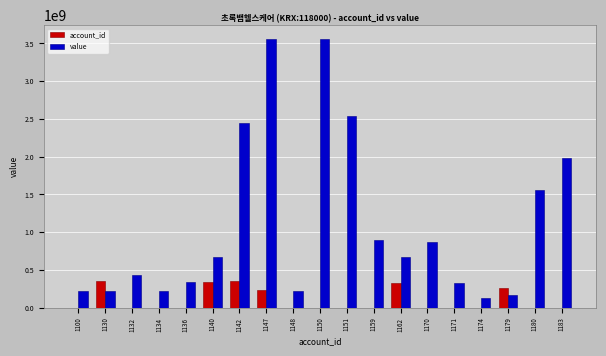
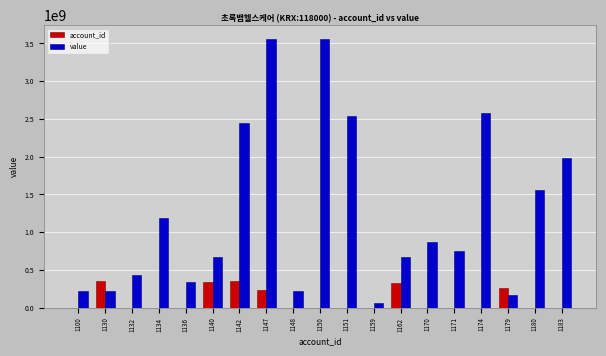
value, 1134: 200000000 -> 1200000000
value, 1159: 900000000 -> 100000000
value, 1171: 300000000 -> 800000000
value, 1174: 100000000 -> 2600000000
